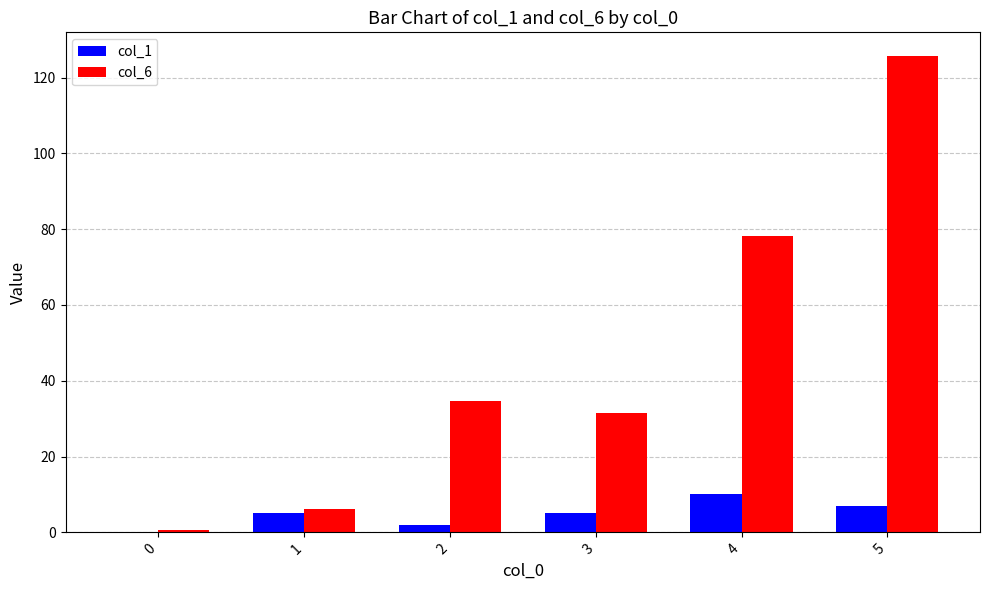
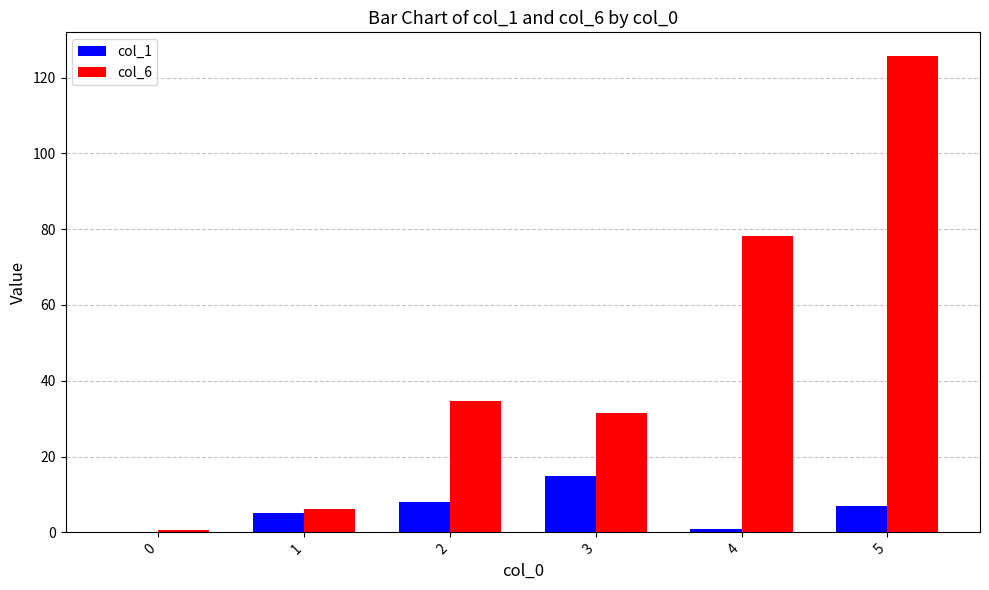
col_1, 2: 2 -> 8
col_1, 3: 5 -> 15
col_1, 4: 10 -> 1
